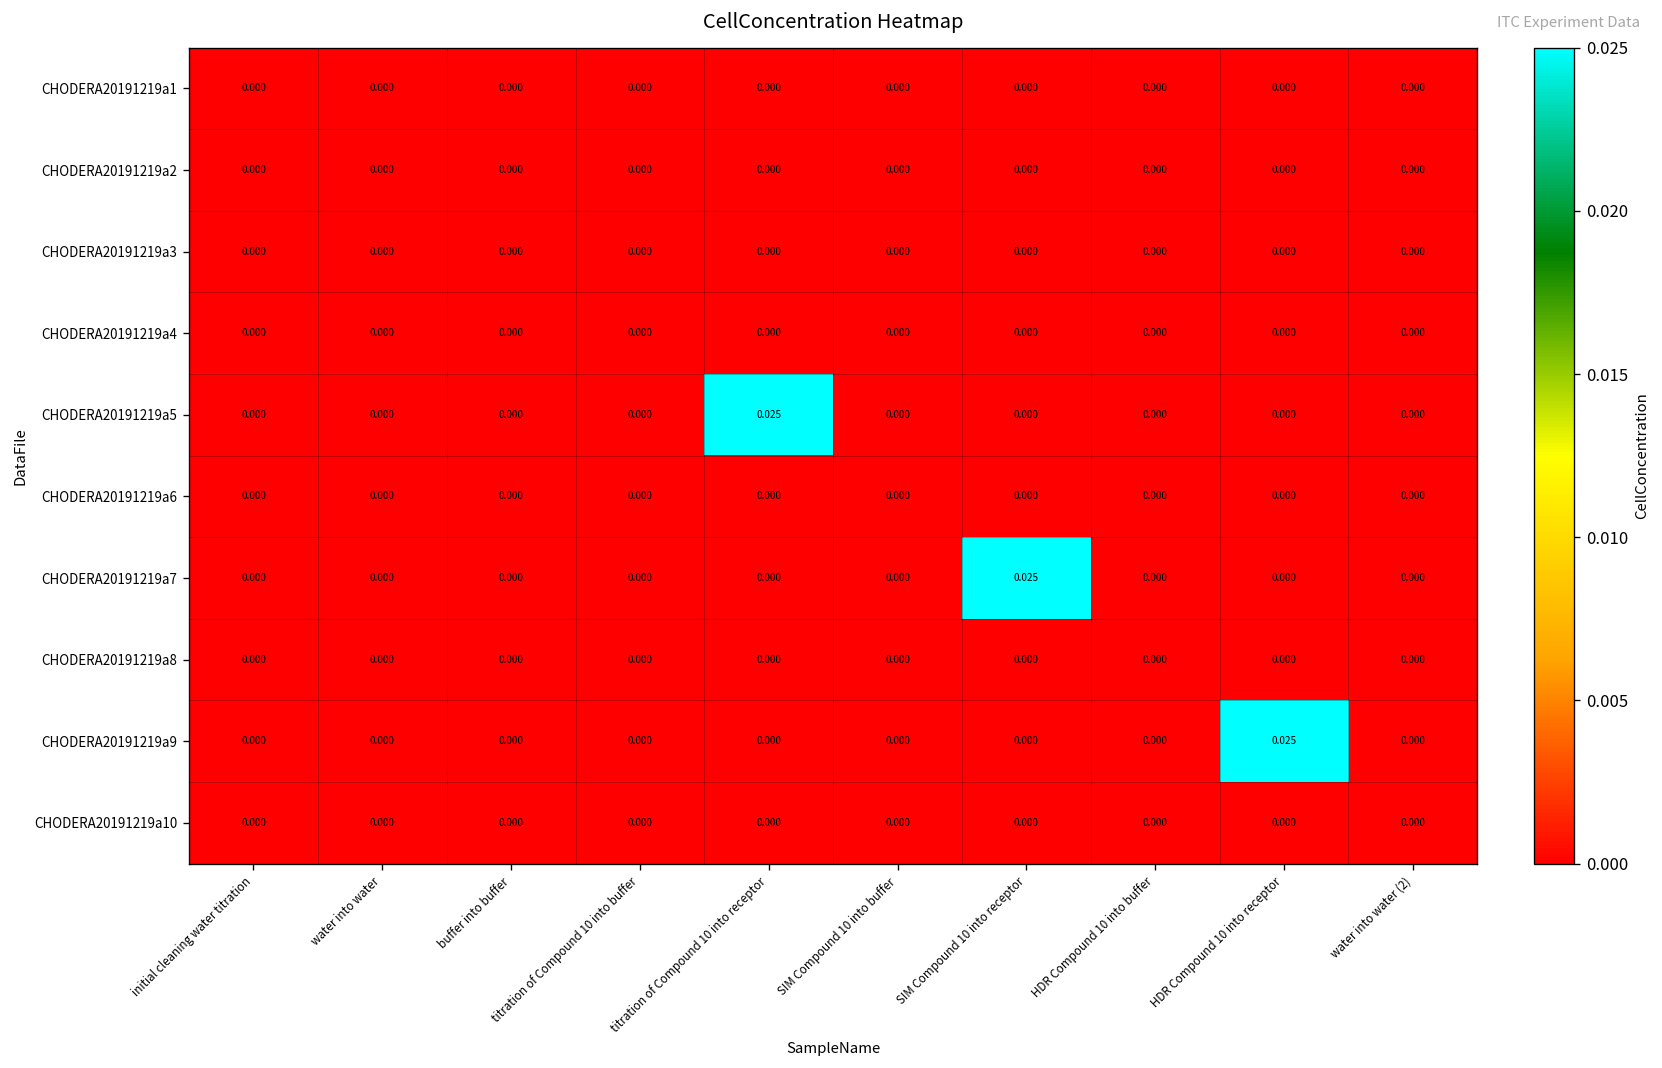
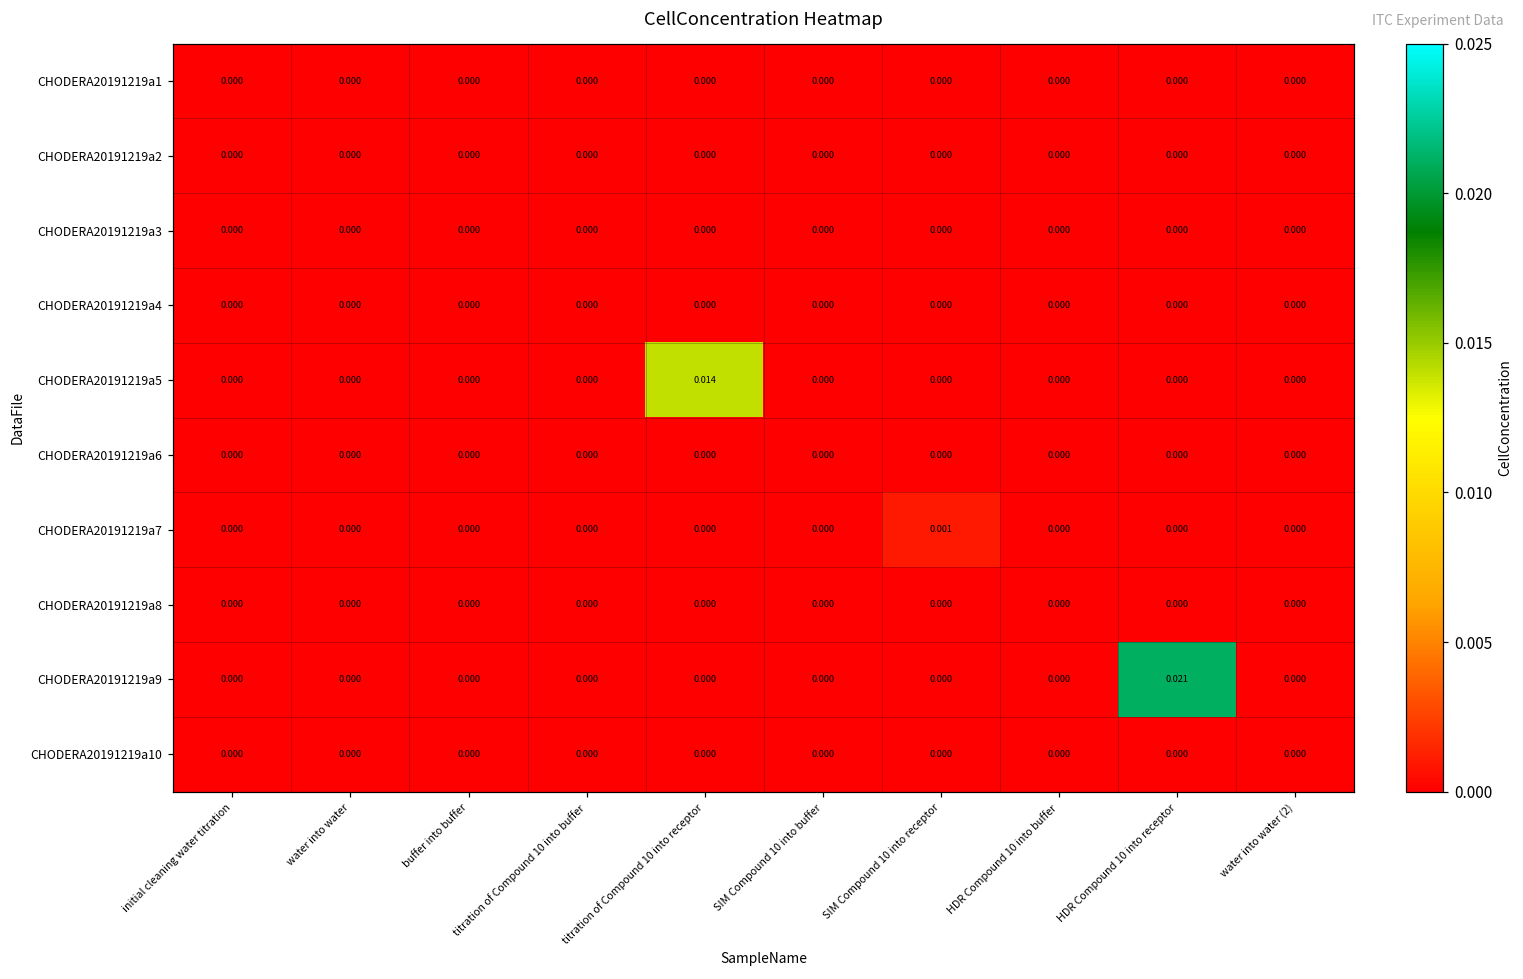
CHODERA20191219a5, titration of Compound 10 into receptor: 0.025 -> 0.014
CHODERA20191219a7, SIM Compound 10 into receptor: 0.025 -> 0.001
CHODERA20191219a9, HDR Compound 10 into receptor: 0.025 -> 0.021
